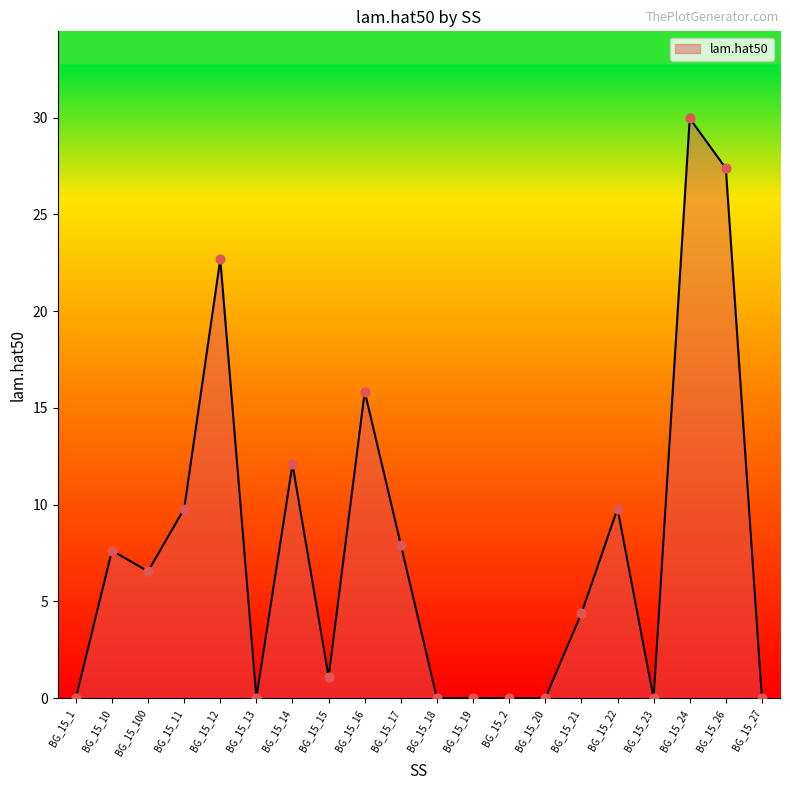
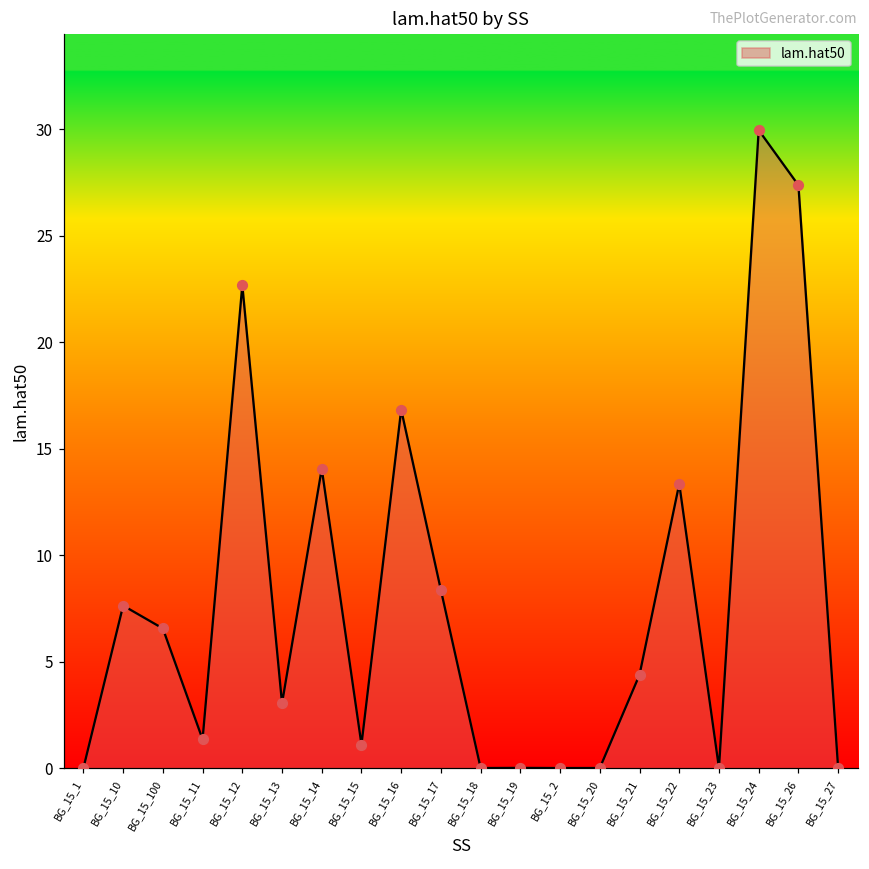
BG_15_11: 9.8 -> 1.3
BG_15_13: 0.0 -> 3.0
BG_15_14: 12.1 -> 14.1
BG_15_16: 15.8 -> 16.8
BG_15_17: 7.9 -> 8.4
BG_15_22: 9.8 -> 13.3
